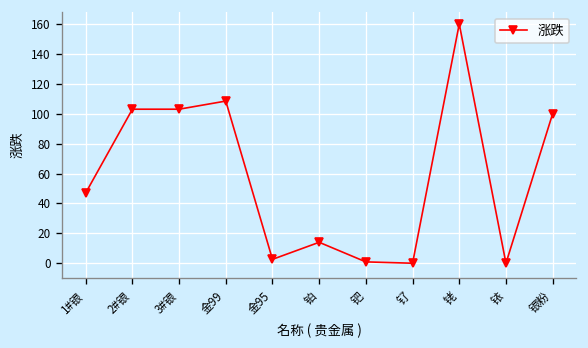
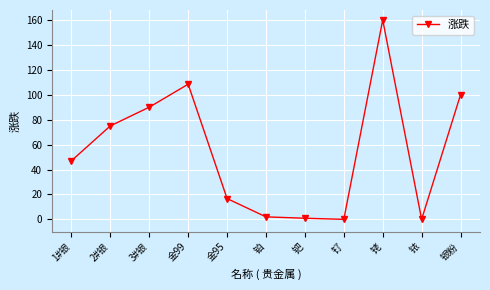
2#银: 103 -> 75
3#银: 103 -> 90
金95: 3 -> 17
铂: 14 -> 2
